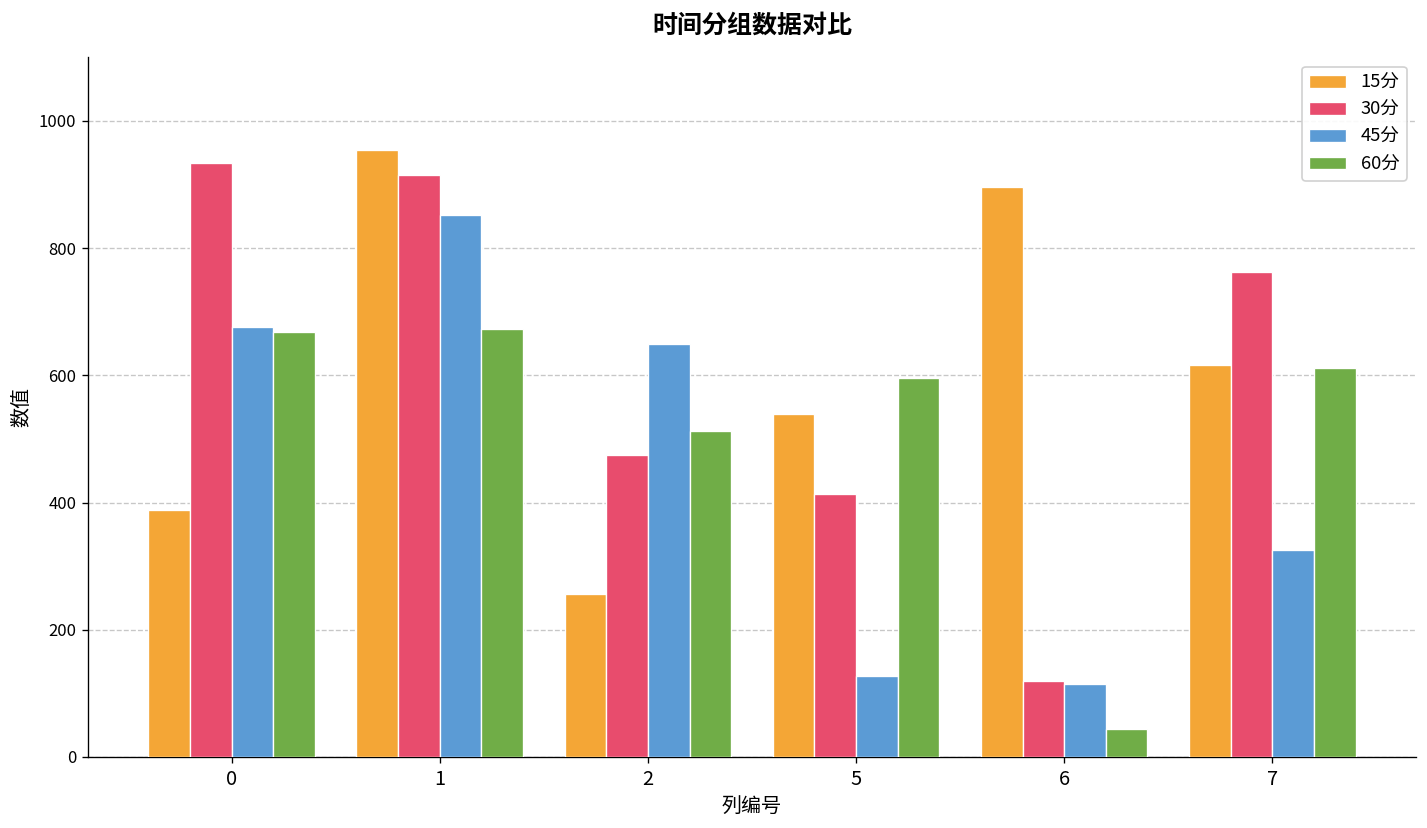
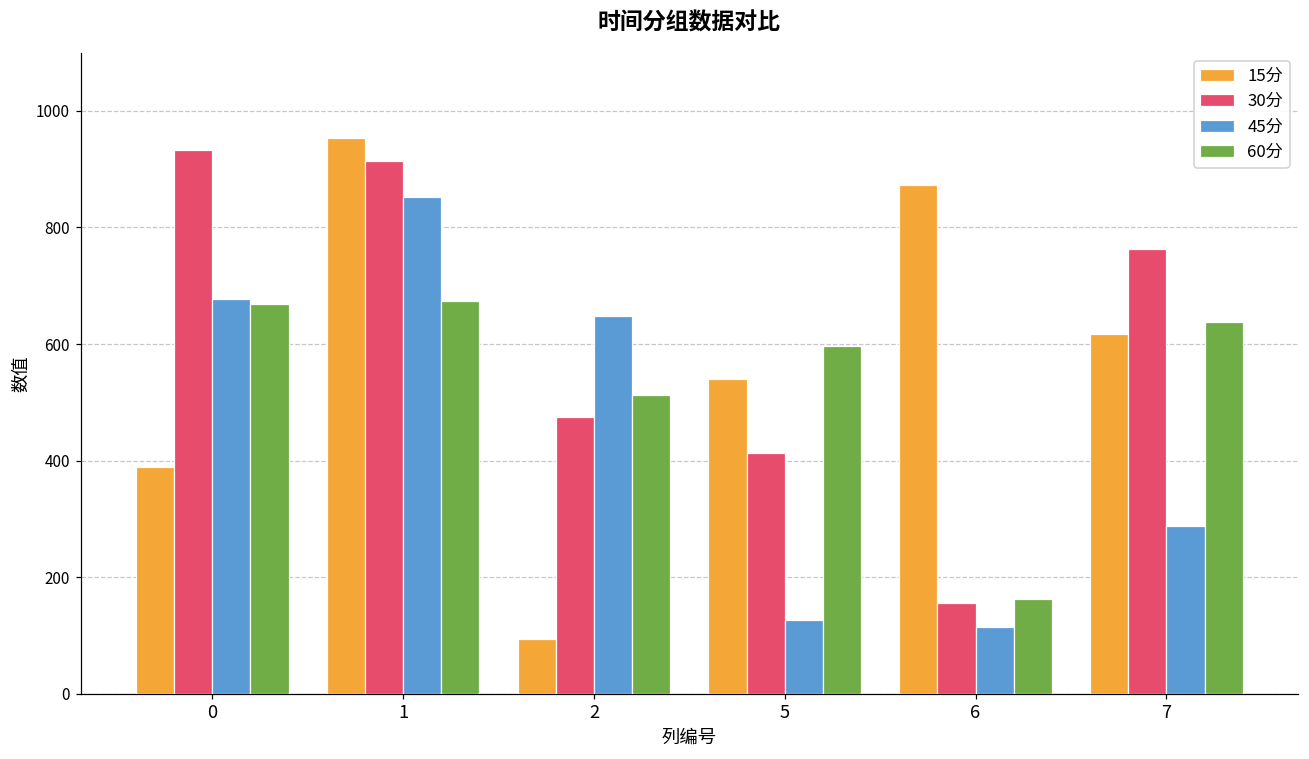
15分, 2: 260 -> 90
15分, 6: 900 -> 870
30分, 6: 120 -> 160
60分, 6: 40 -> 160
45分, 7: 320 -> 290
60分, 7: 610 -> 640
